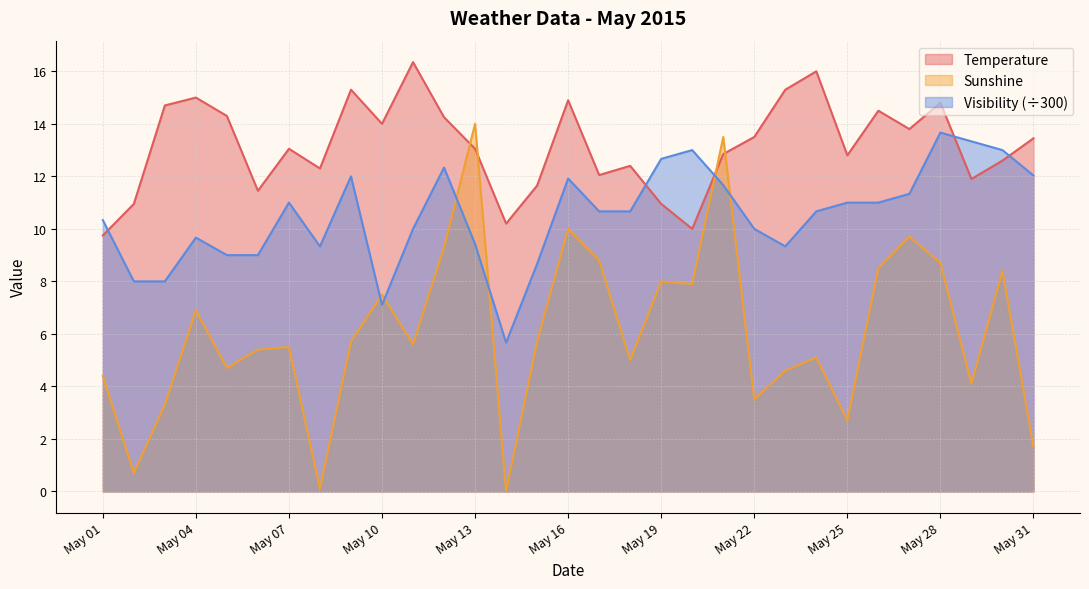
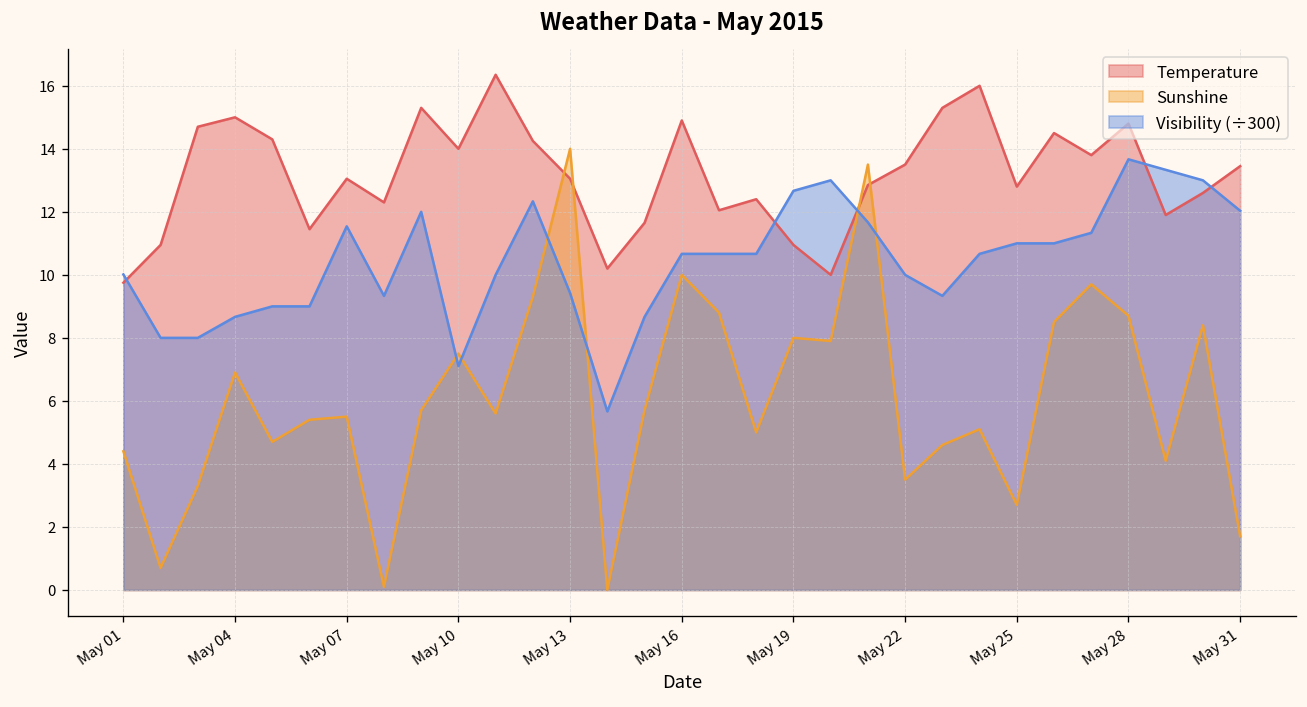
Visibility (÷300), May 01: 10.3 -> 10.0
Visibility (÷300), May 04: 9.7 -> 8.7
Visibility (÷300), May 07: 11.0 -> 11.5
Visibility (÷300), May 16: 11.9 -> 10.7
